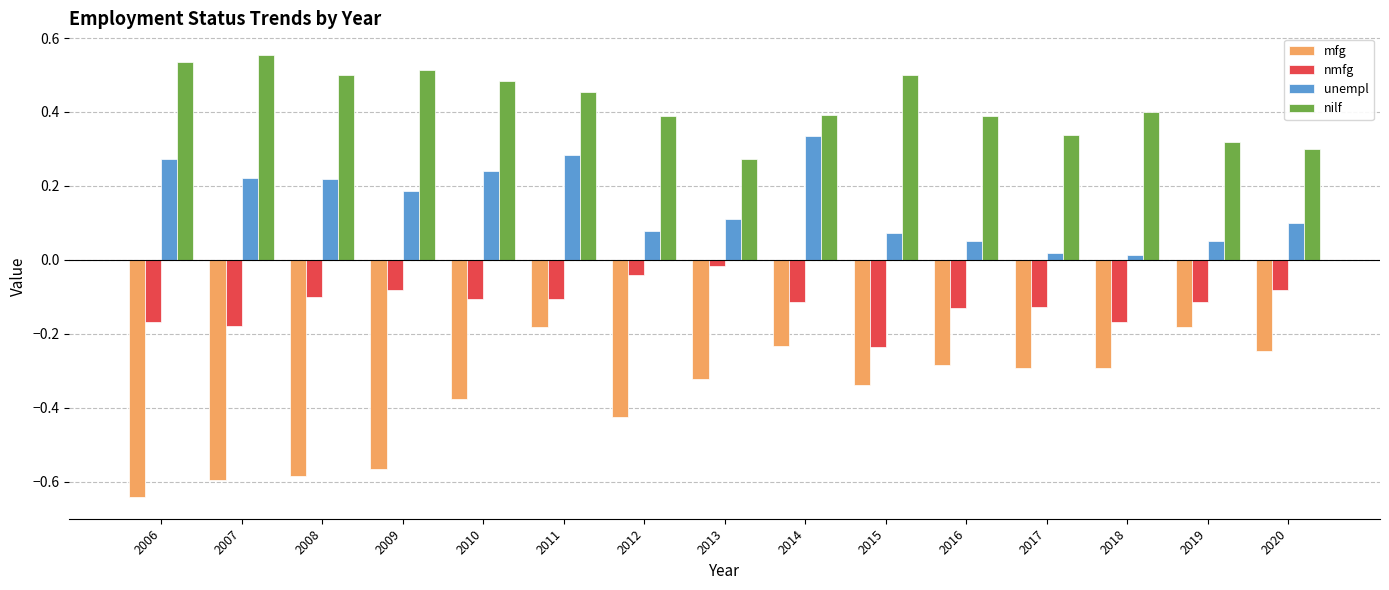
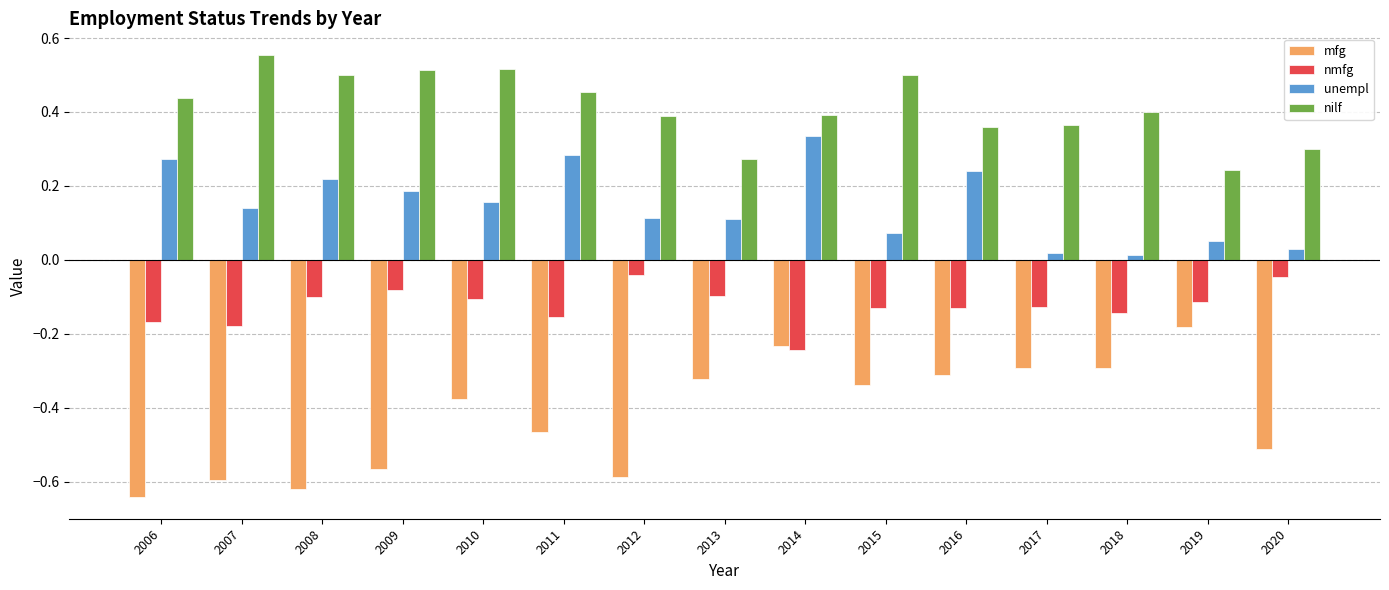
nilf, 2006: 0.54 -> 0.44
unempl, 2007: 0.22 -> 0.14
mfg, 2008: -0.58 -> -0.62
unempl, 2010: 0.24 -> 0.16
nilf, 2010: 0.48 -> 0.52
mfg, 2011: -0.18 -> -0.47
nmfg, 2011: -0.11 -> -0.16
mfg, 2012: -0.43 -> -0.59
unempl, 2012: 0.08 -> 0.11
nmfg, 2013: -0.02 -> -0.10
nmfg, 2014: -0.12 -> -0.24
nmfg, 2015: -0.24 -> -0.13
mfg, 2016: -0.29 -> -0.31
unempl, 2016: 0.05 -> 0.24
nilf, 2016: 0.39 -> 0.36
nilf, 2017: 0.34 -> 0.36
nmfg, 2018: -0.17 -> -0.15
nilf, 2019: 0.32 -> 0.24
mfg, 2020: -0.25 -> -0.51
nmfg, 2020: -0.08 -> -0.05
unempl, 2020: 0.10 -> 0.03
